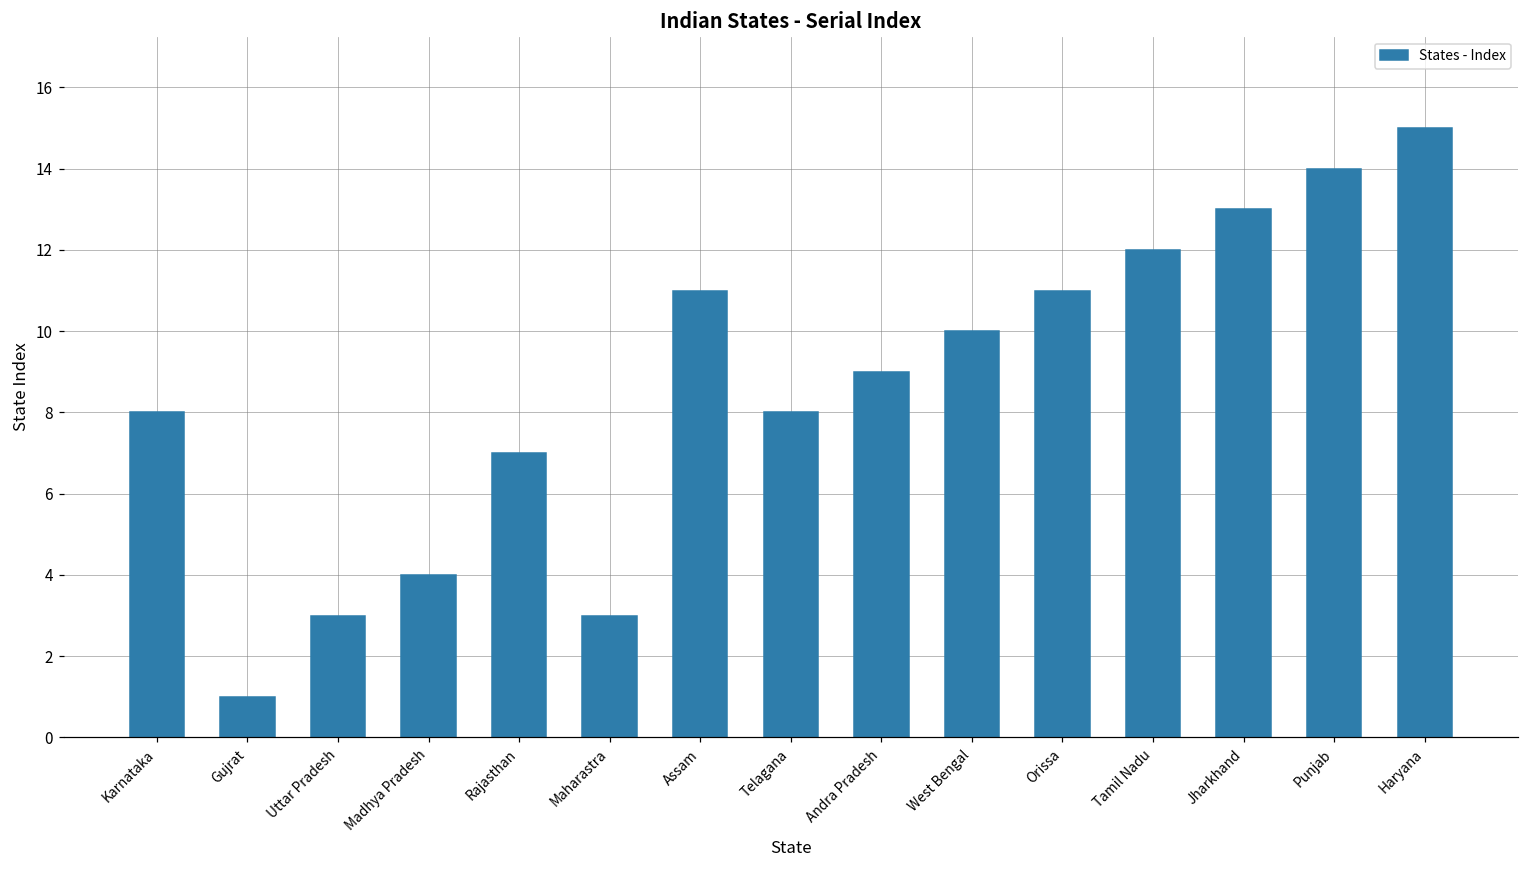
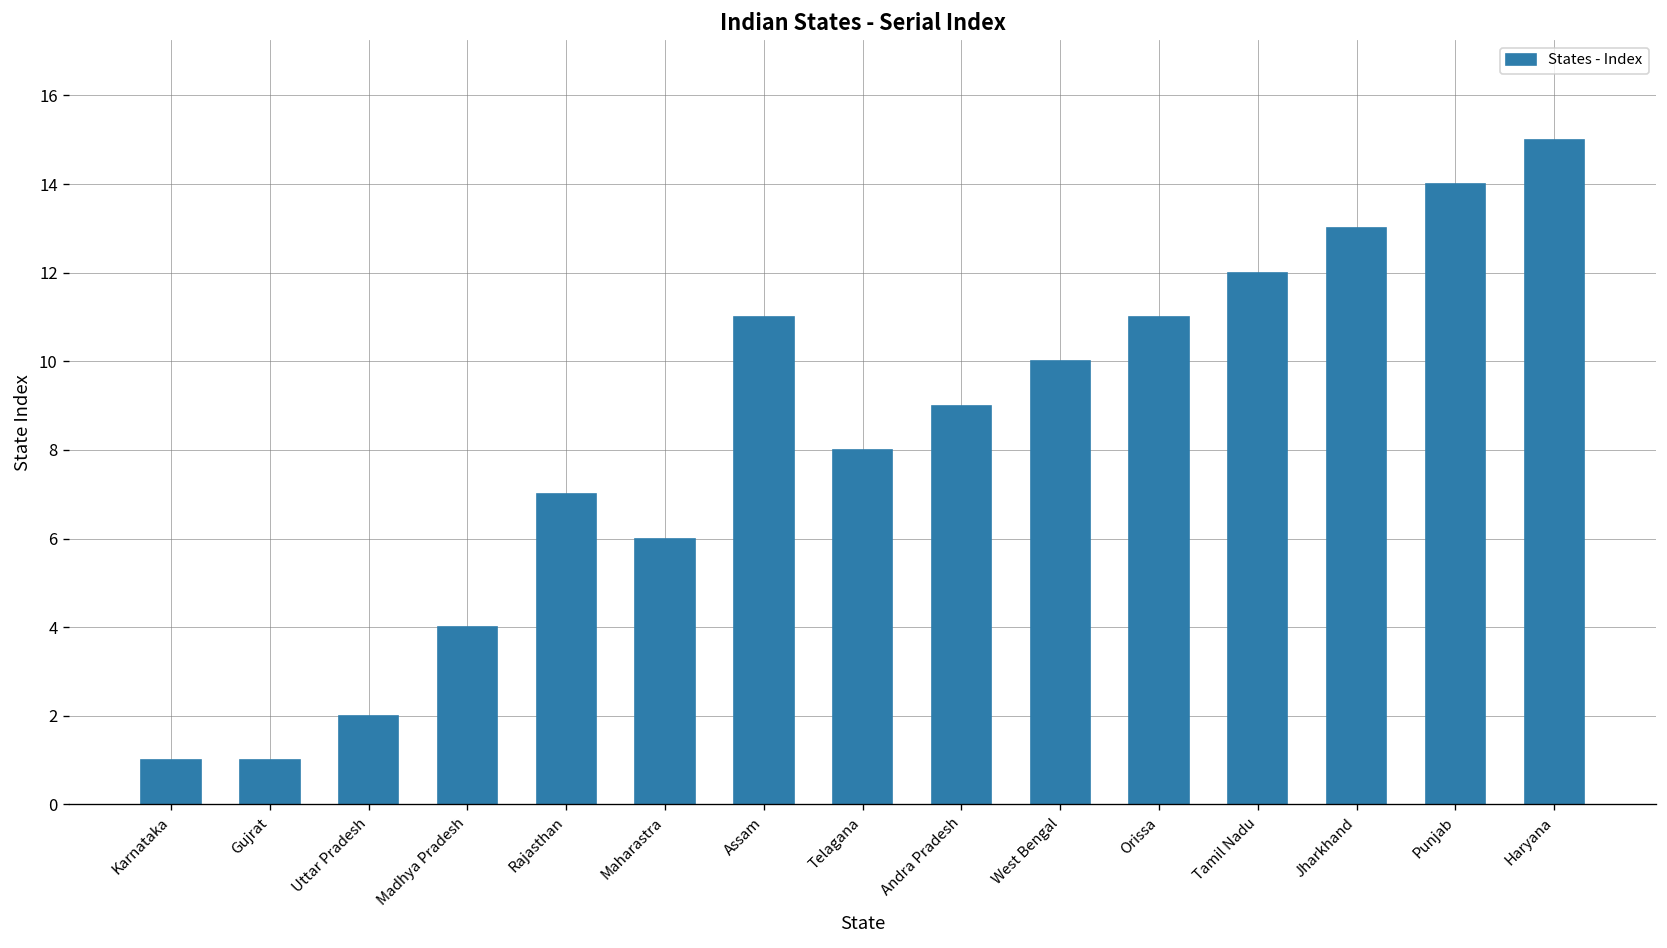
Karnataka: 8 -> 1
Uttar Pradesh: 3 -> 2
Maharastra: 3 -> 6
